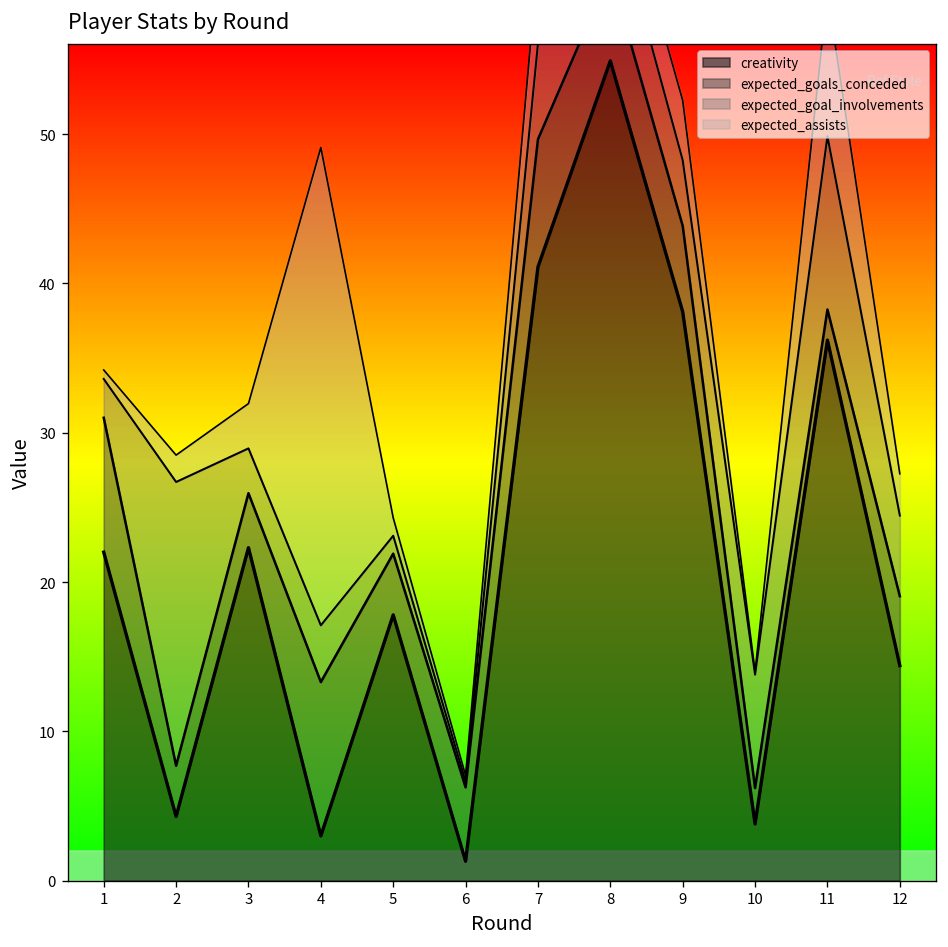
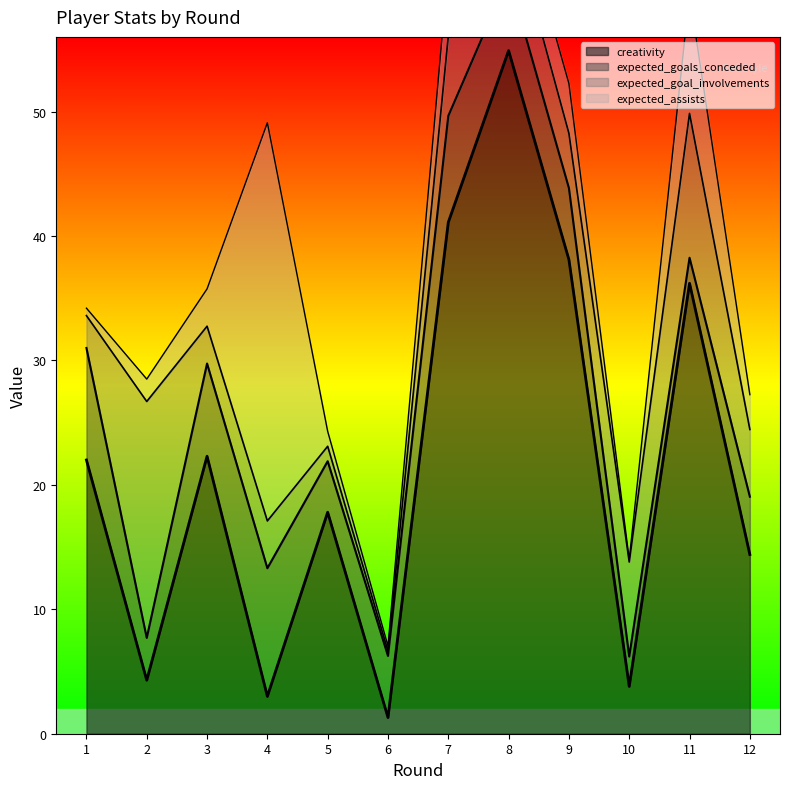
expected_goals_conceded, 3: 3.6 -> 7.4
